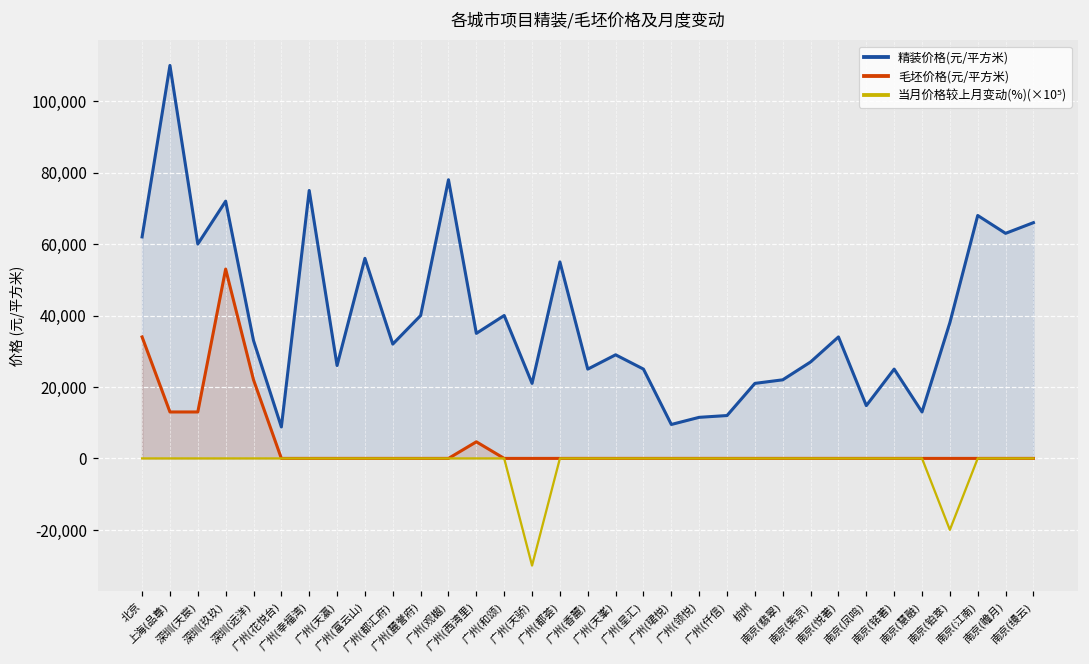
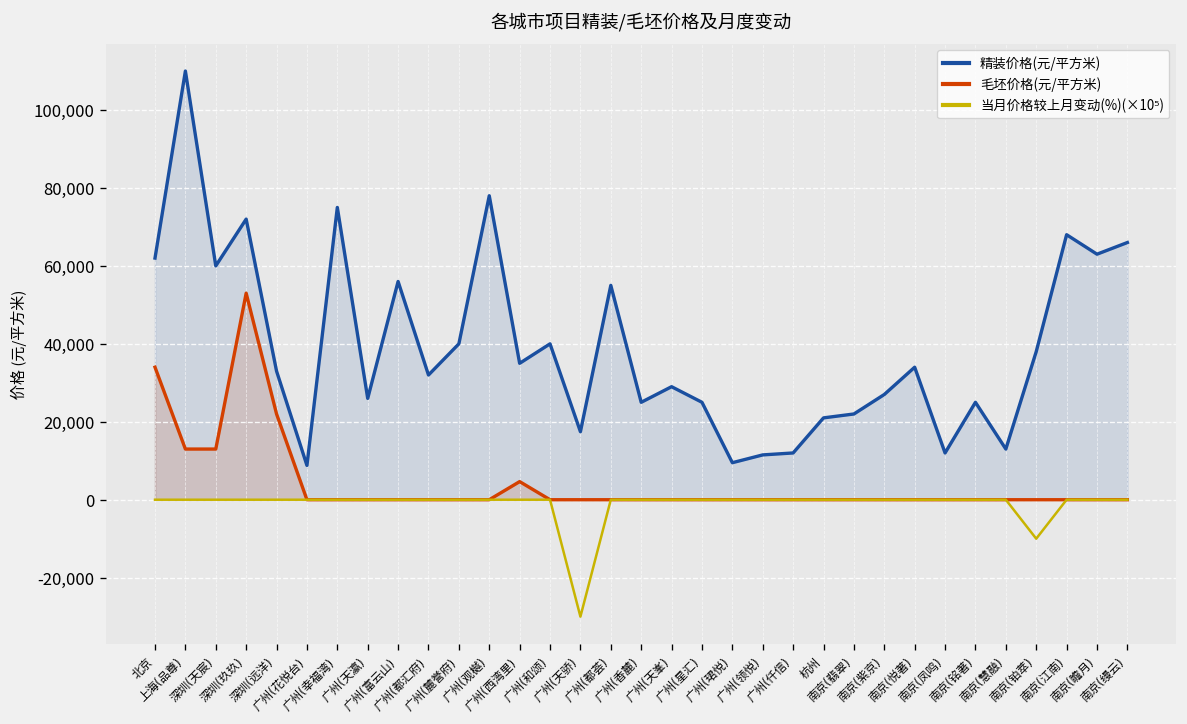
精装价格(元/平方米), 广州(天骄): 21,000 -> 17,000
精装价格(元/平方米), 南京(凤鸣): 15,000 -> 12,000
当月价格较上月变动(%)(×10⁵), 南京(铂萃): -20,000 -> -10,000
